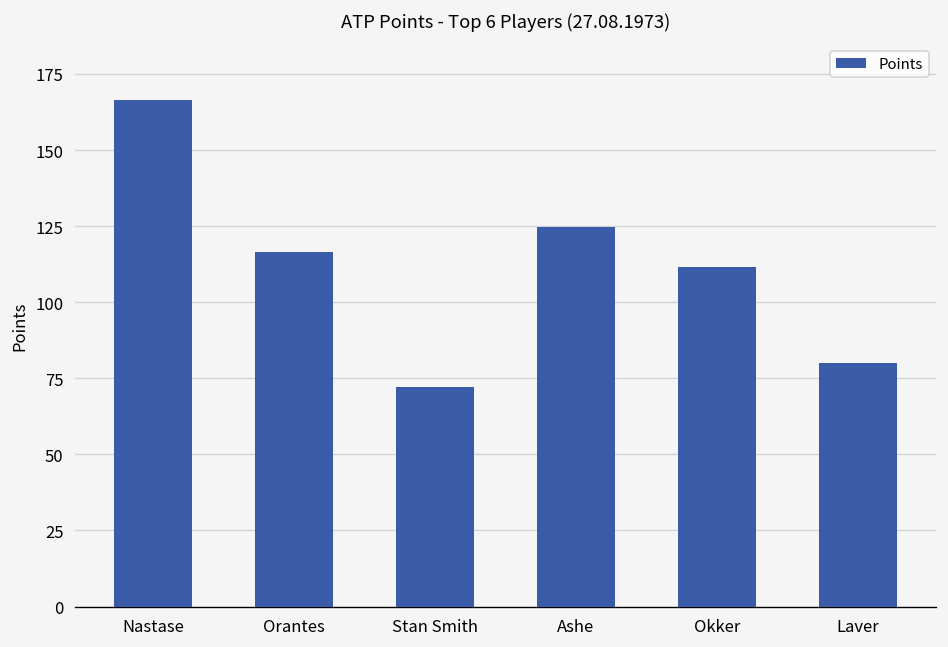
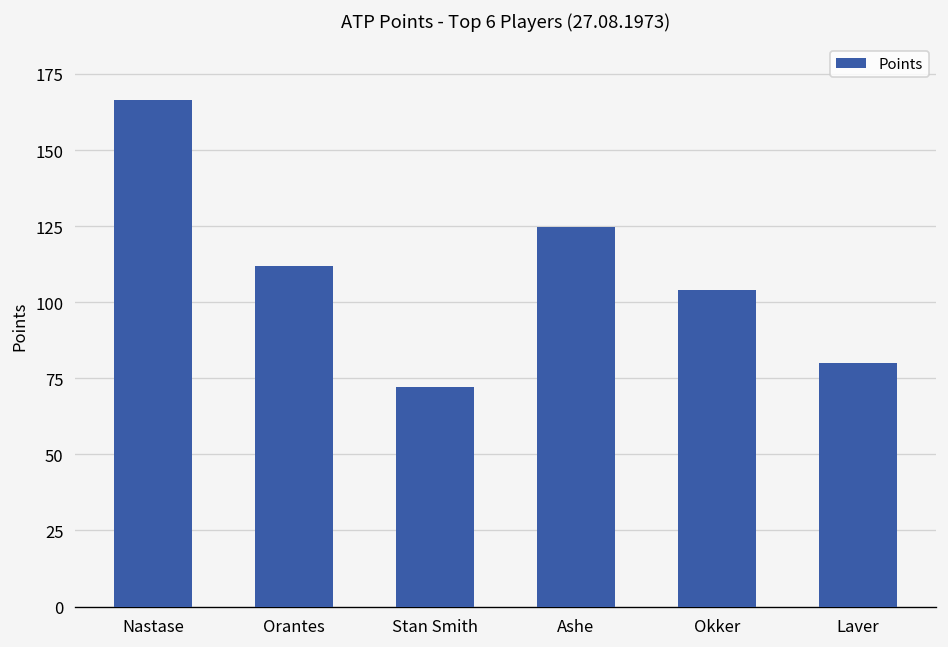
Orantes: 117 -> 112
Okker: 112 -> 104
